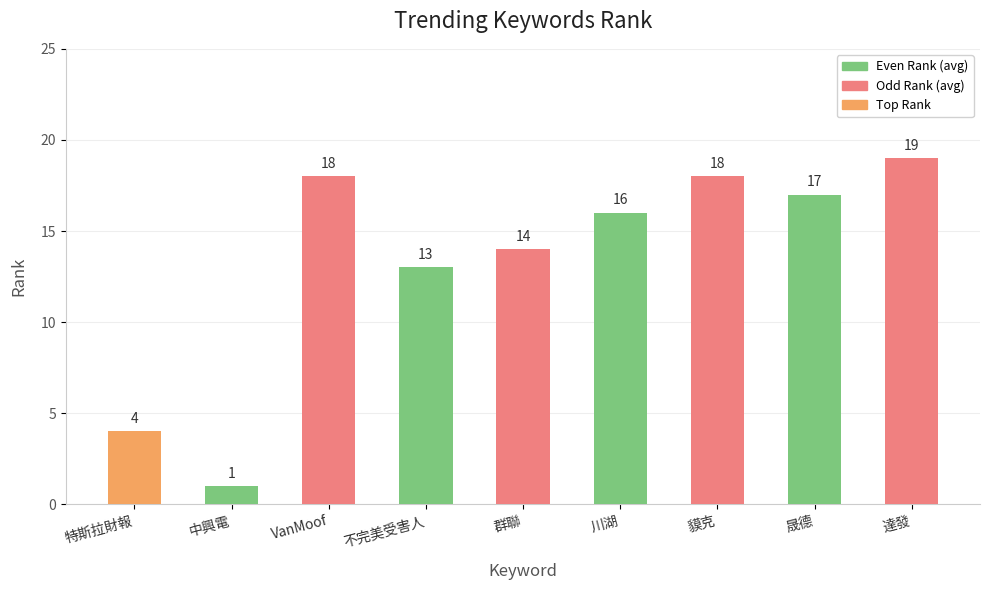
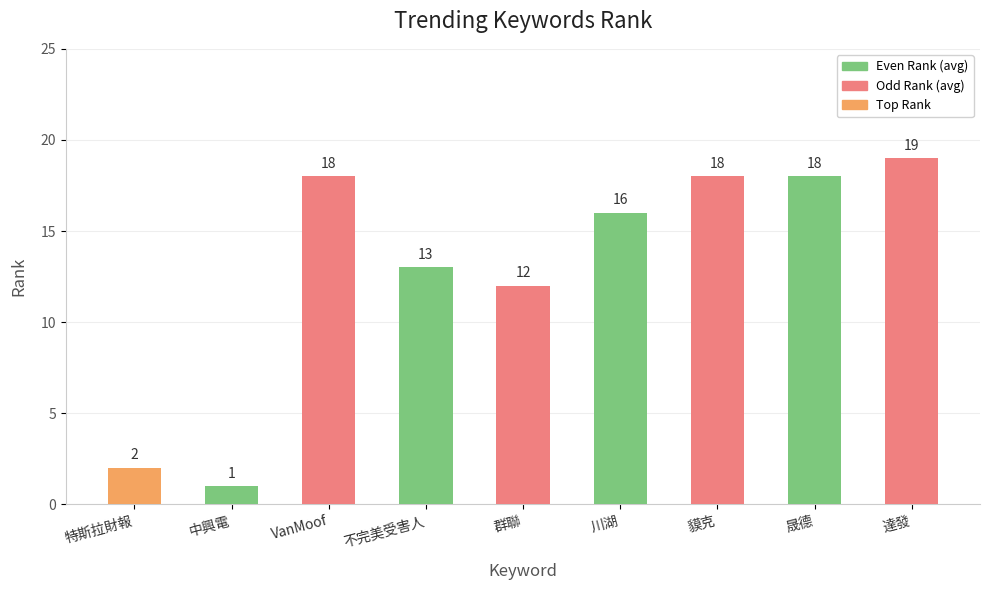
特斯拉財報: 4 -> 2
群聯: 14 -> 12
晟德: 17 -> 18
